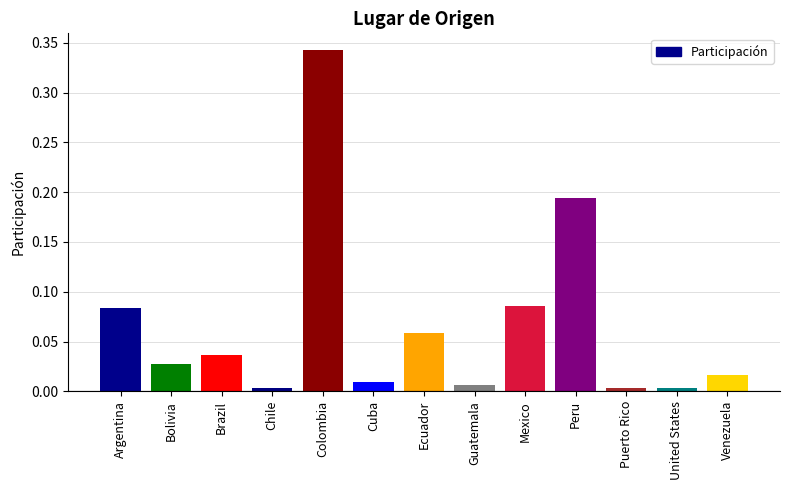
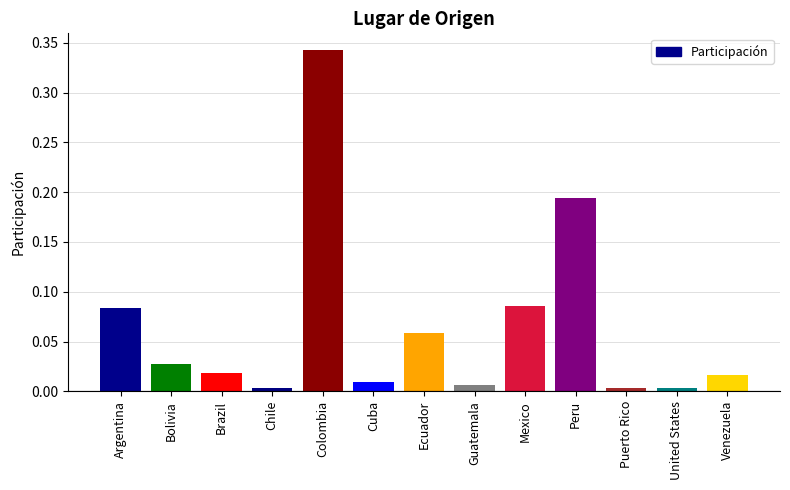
Brazil: 0.04 -> 0.02
